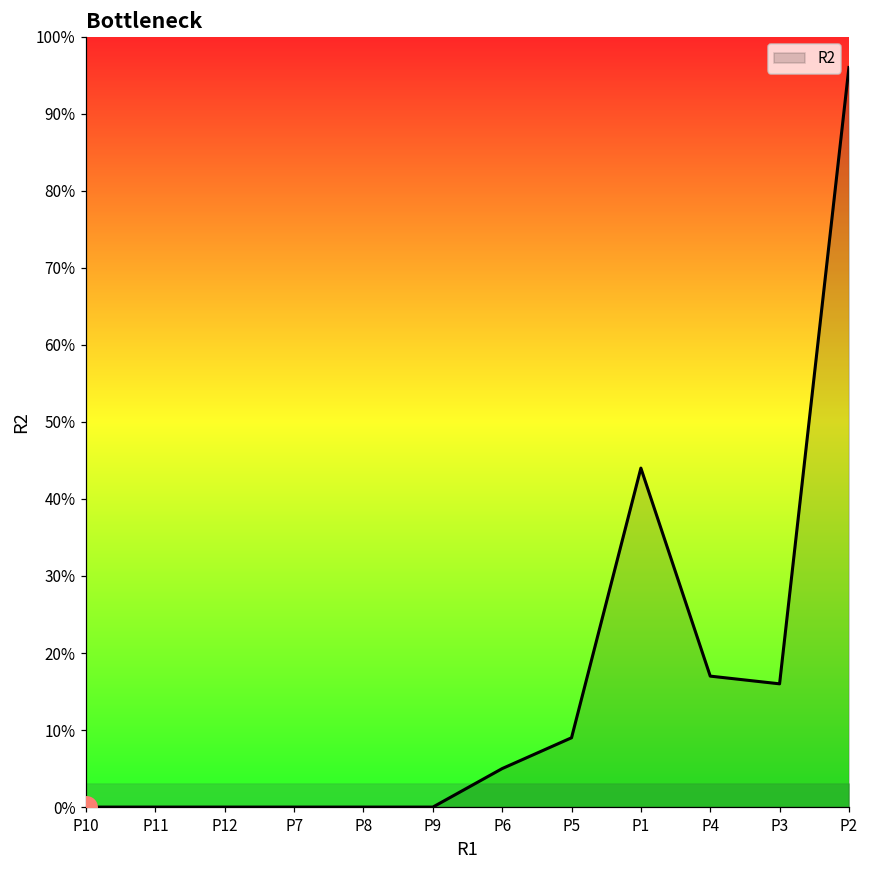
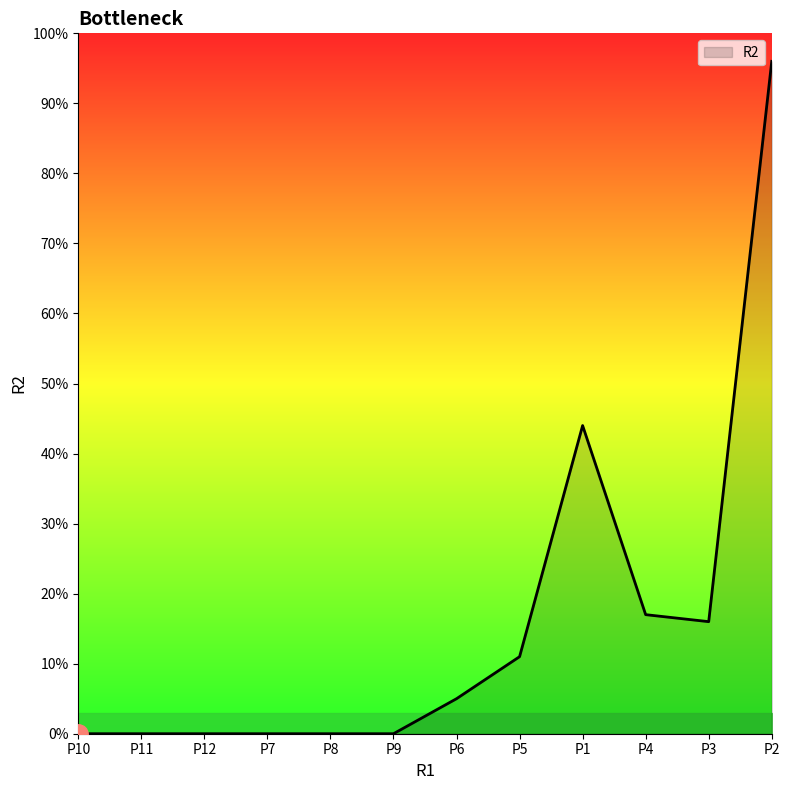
R2, P5: 9% -> 11%
